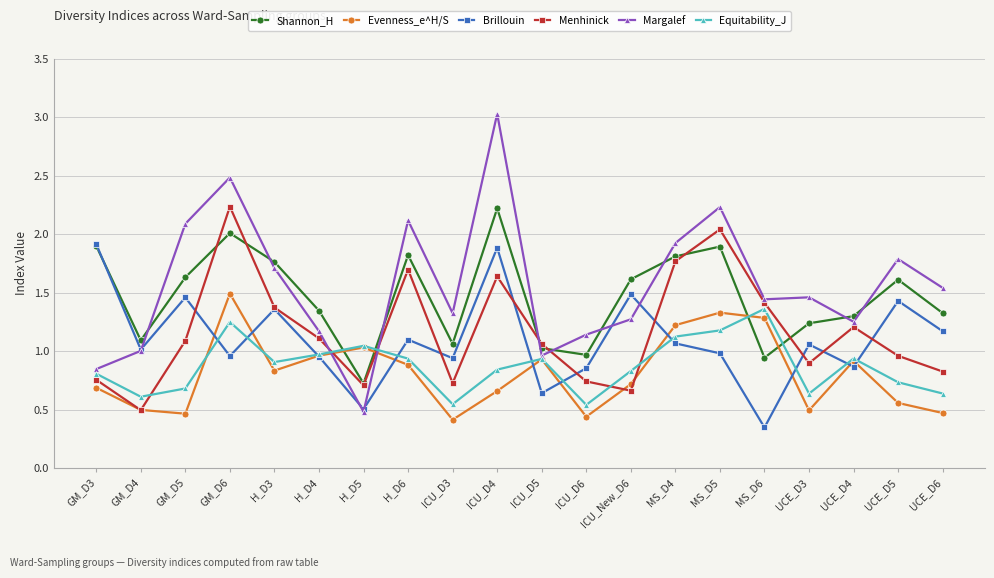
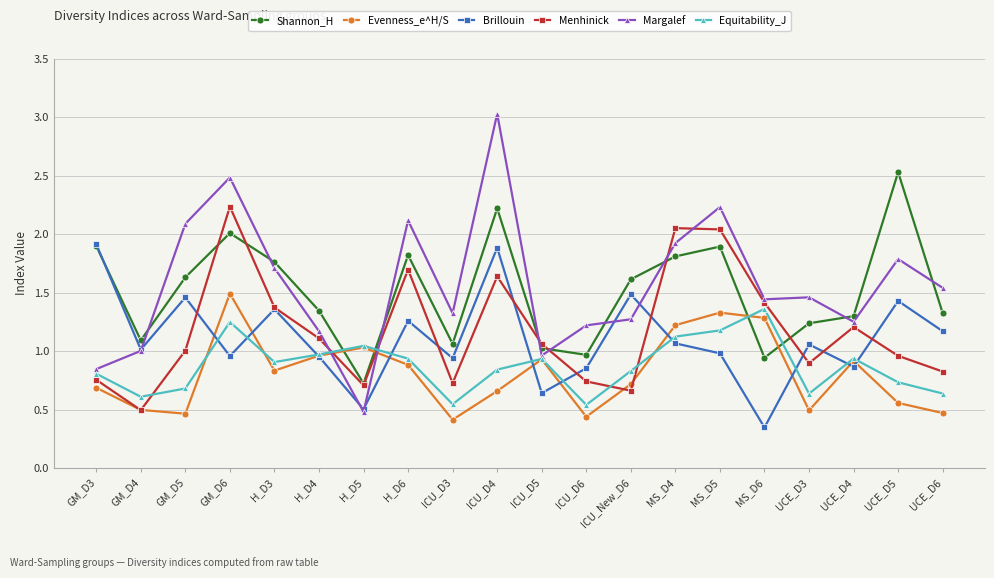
Menhinick, GM_D5: 1.09 -> 1.00
Brillouin, H_D6: 1.10 -> 1.26
Margalef, ICU_D6: 1.14 -> 1.22
Menhinick, MS_D4: 1.77 -> 2.05
Shannon_H, UCE_D5: 1.61 -> 2.53
